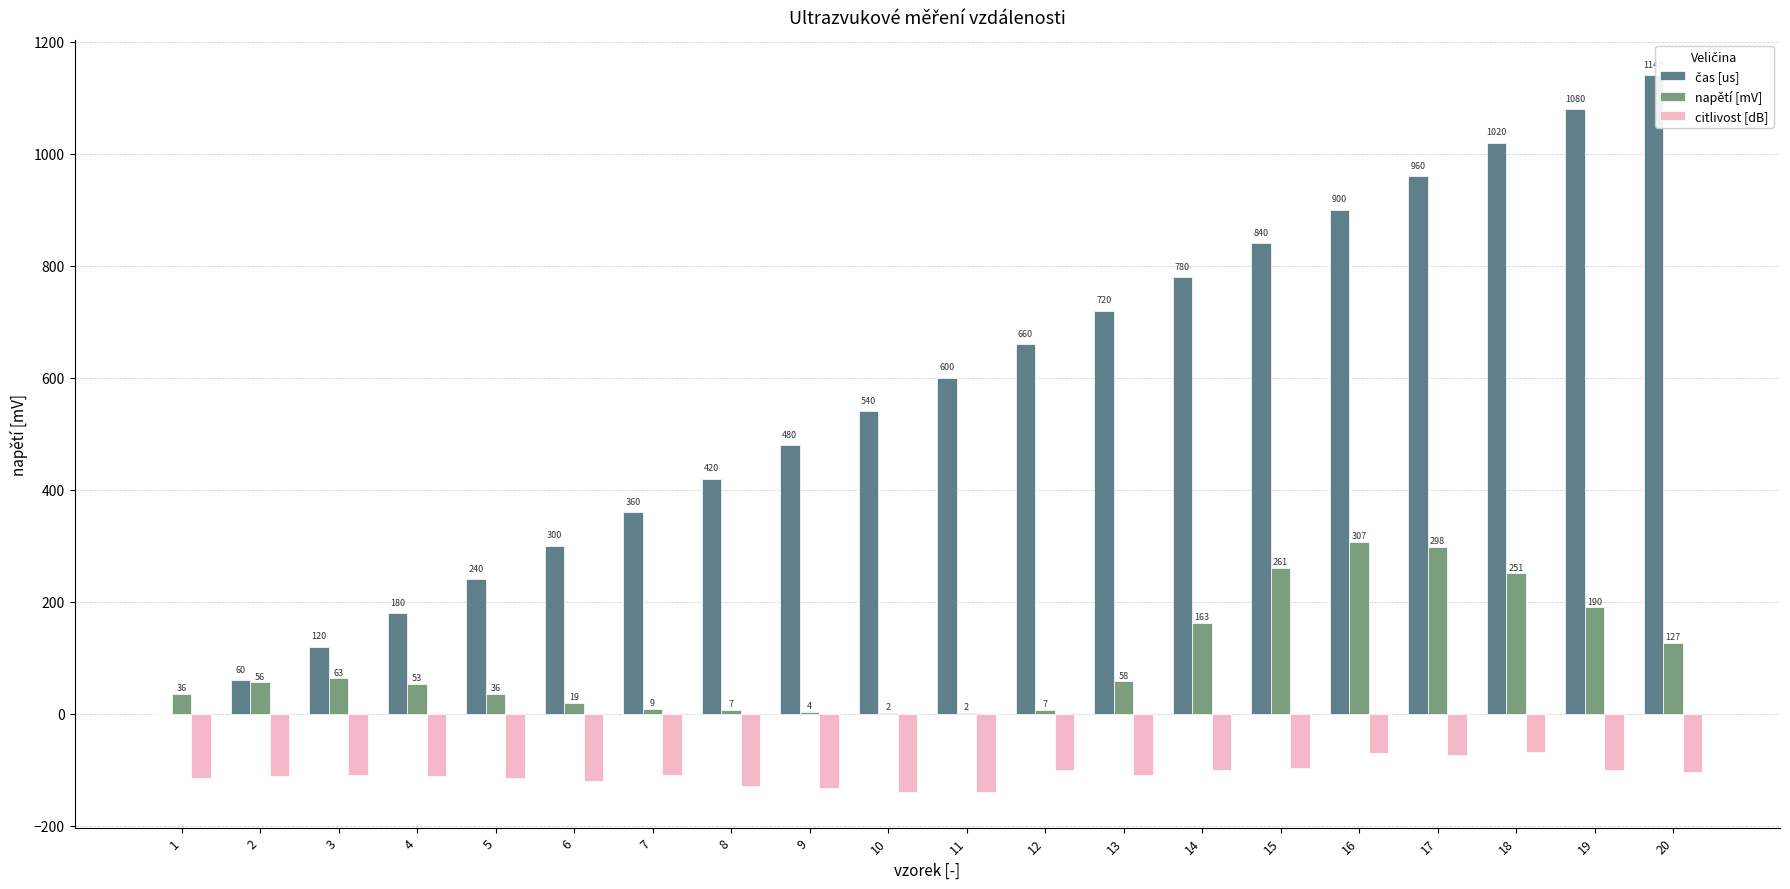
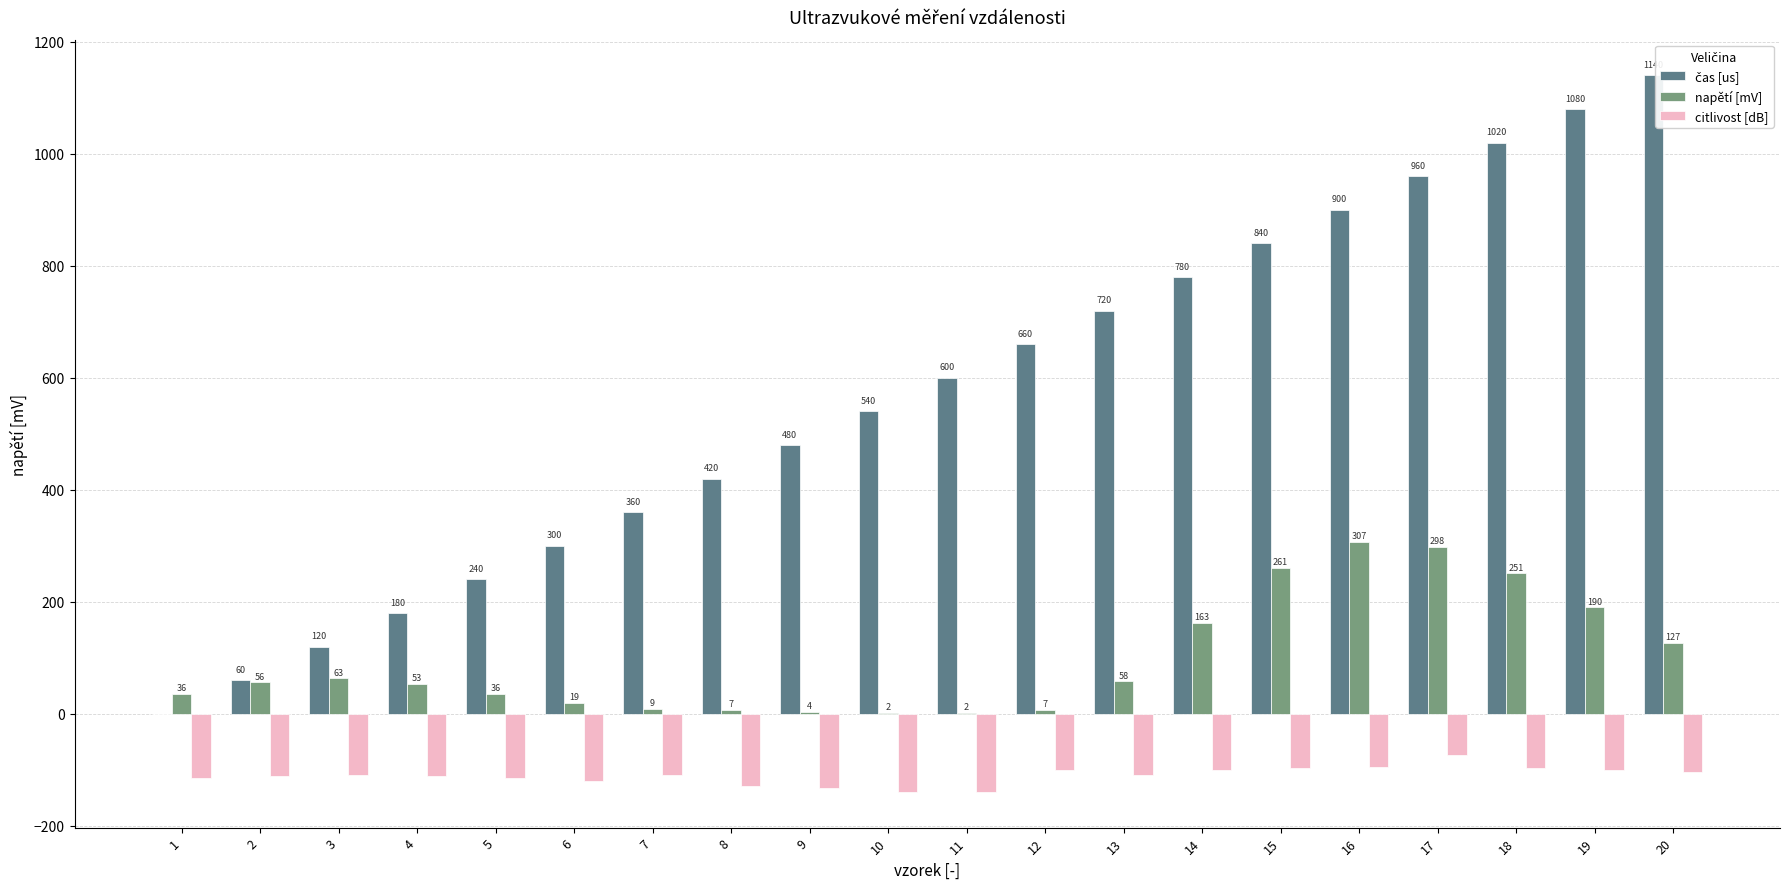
citlivost [dB], 16: -70 -> -100
citlivost [dB], 18: -70 -> -100
